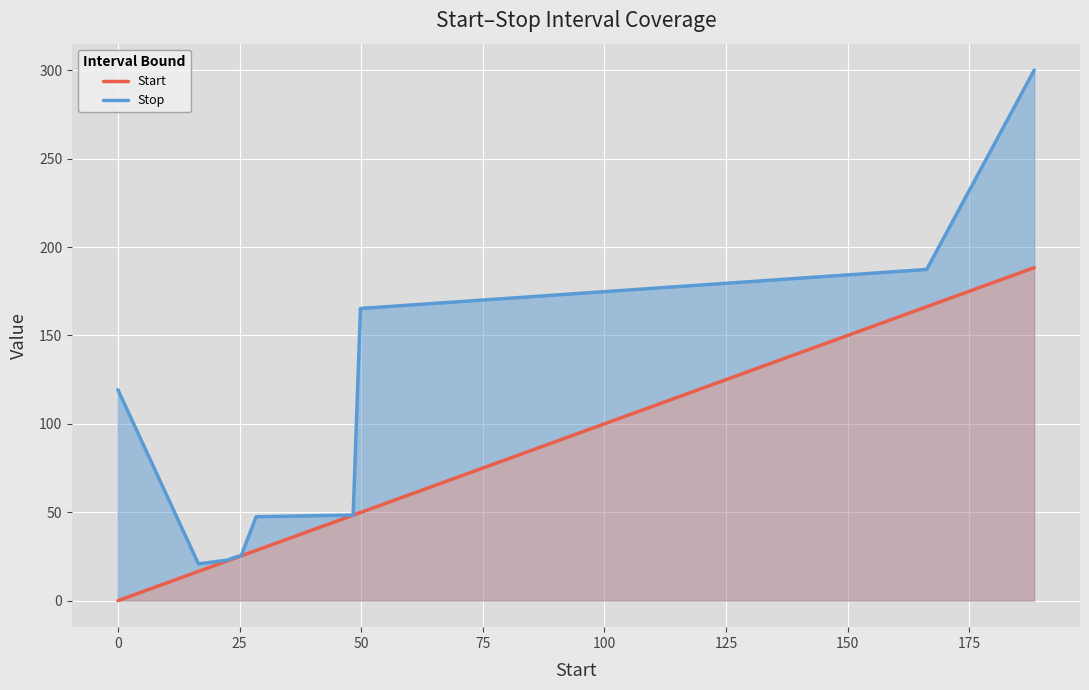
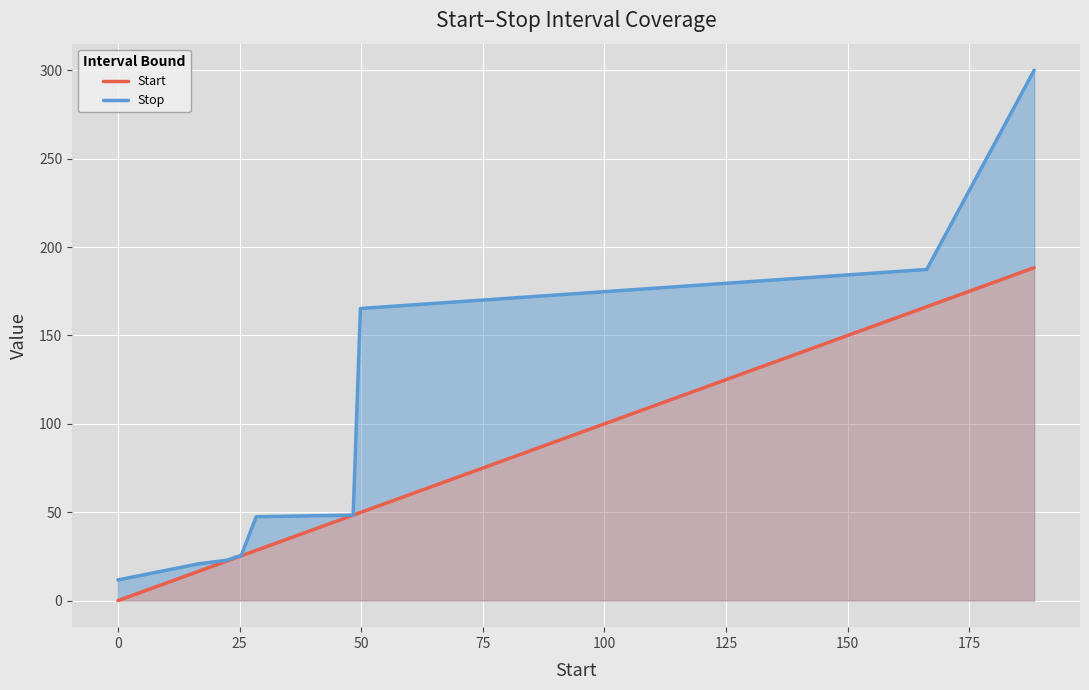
Stop, 0: 119 -> 12
